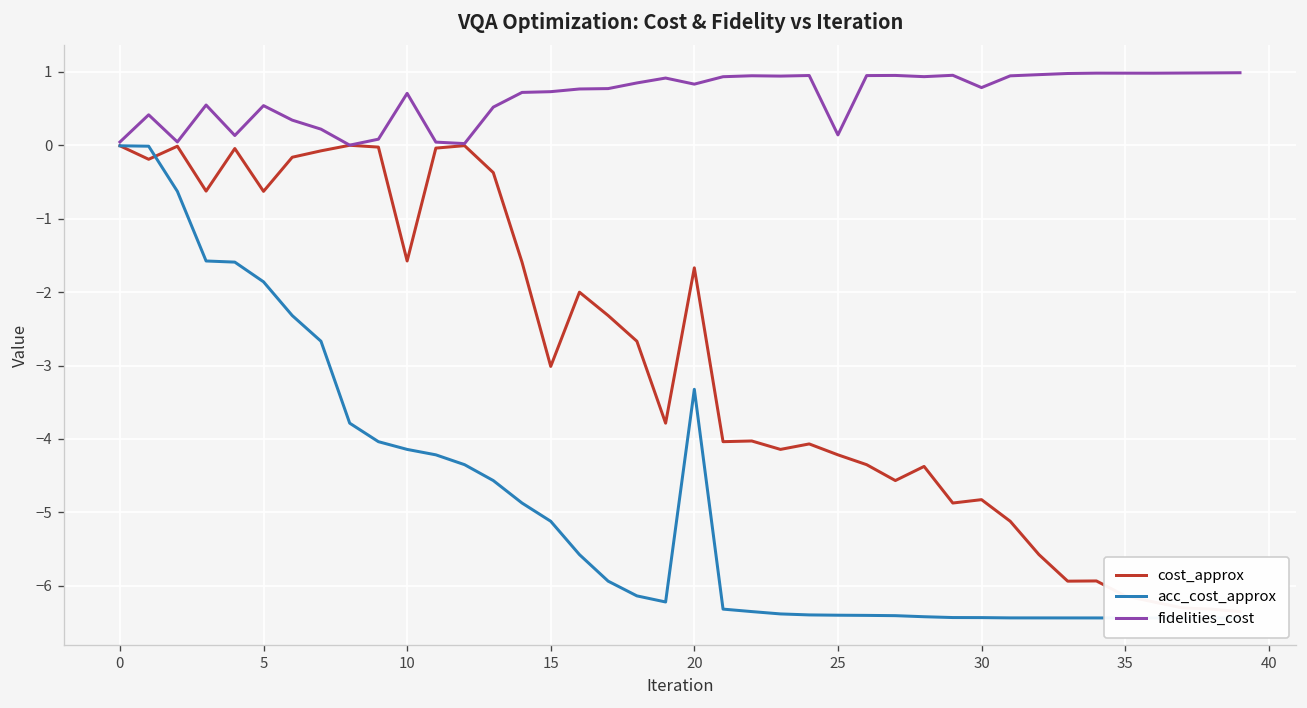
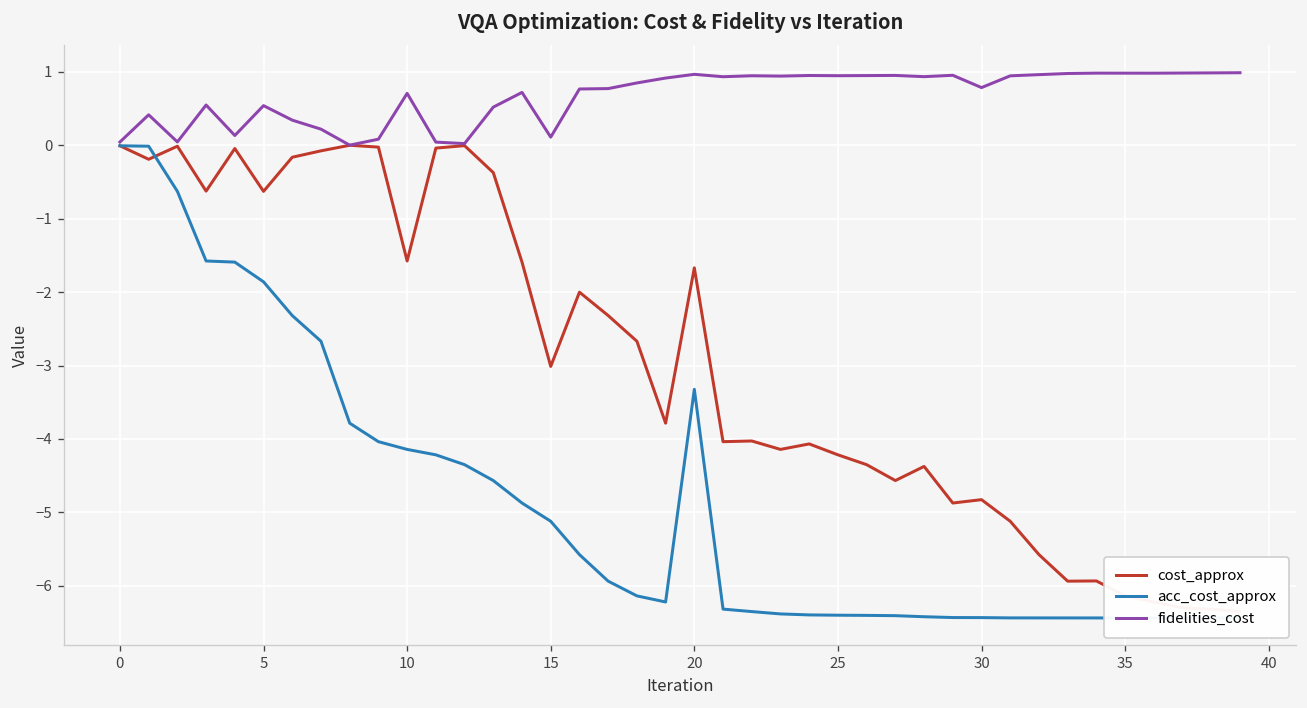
fidelities_cost, 15: 0.7 -> 0.1
fidelities_cost, 20: 0.8 -> 1.0
fidelities_cost, 25: 0.1 -> 0.9
